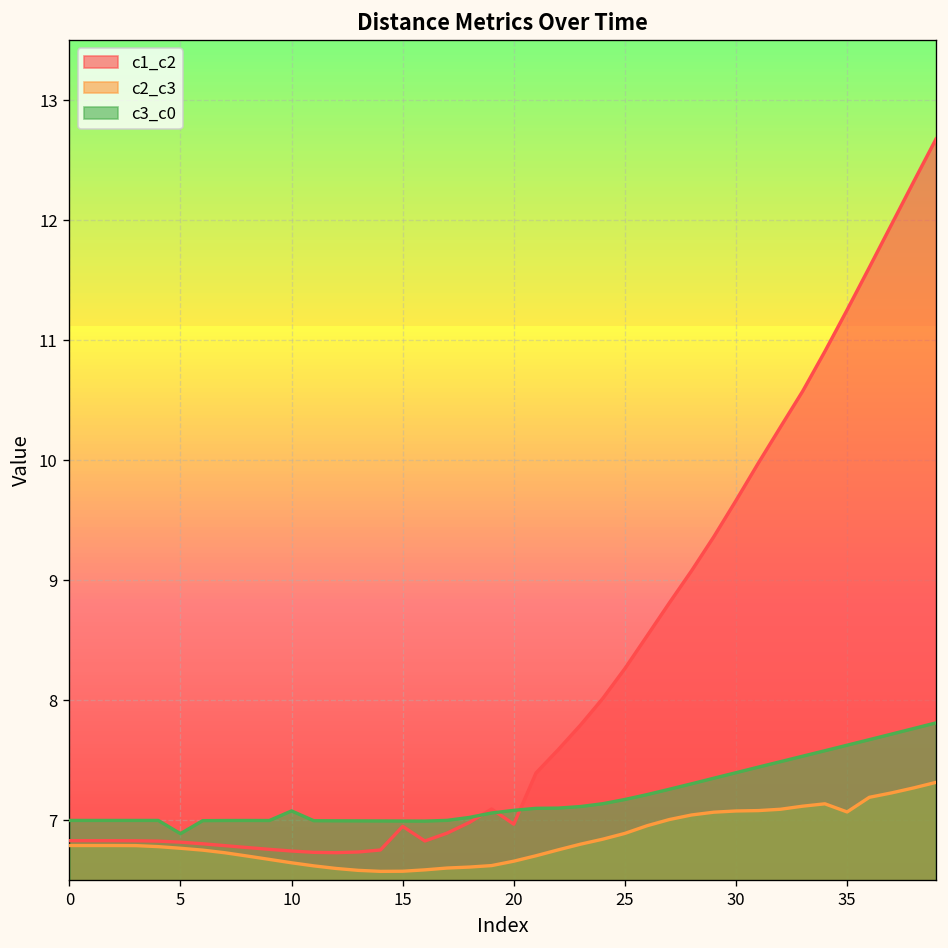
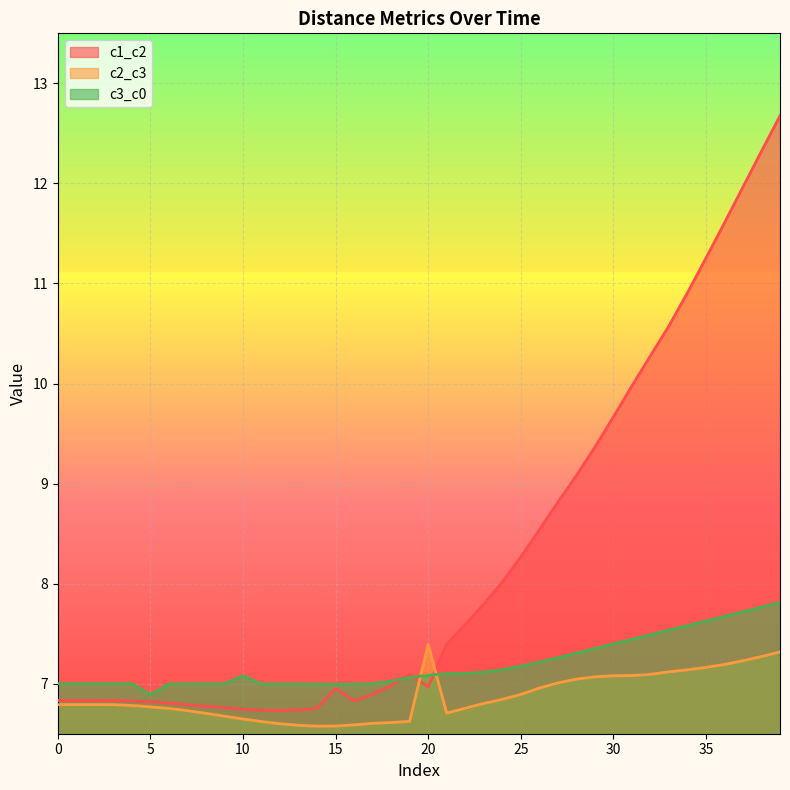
c2_c3, 20: 6.66 -> 7.39
c2_c3, 35: 7.07 -> 7.16
